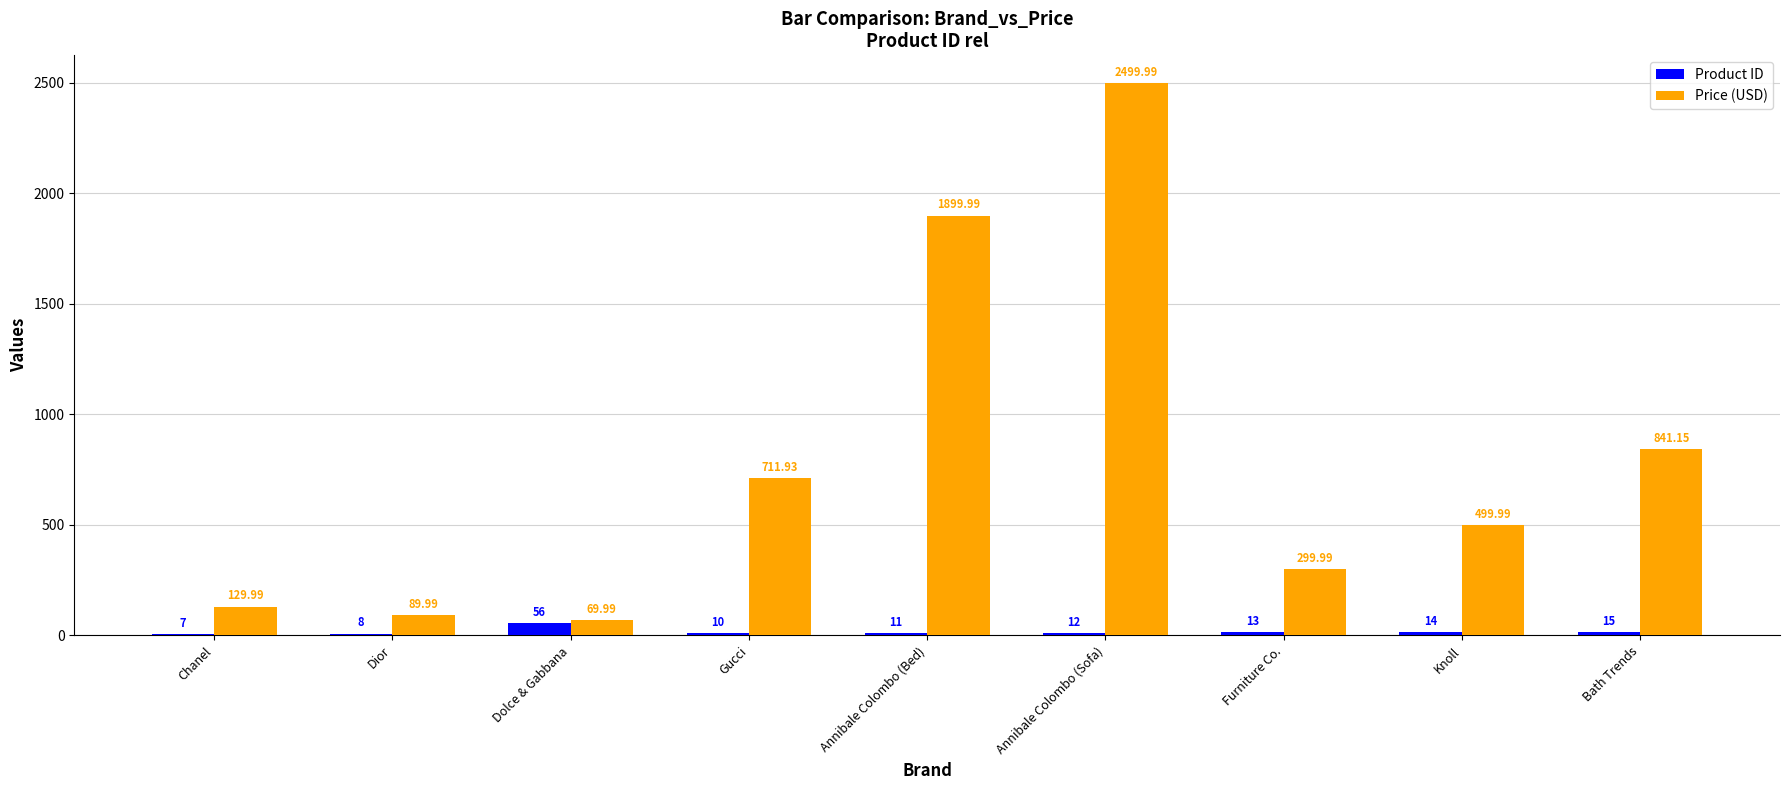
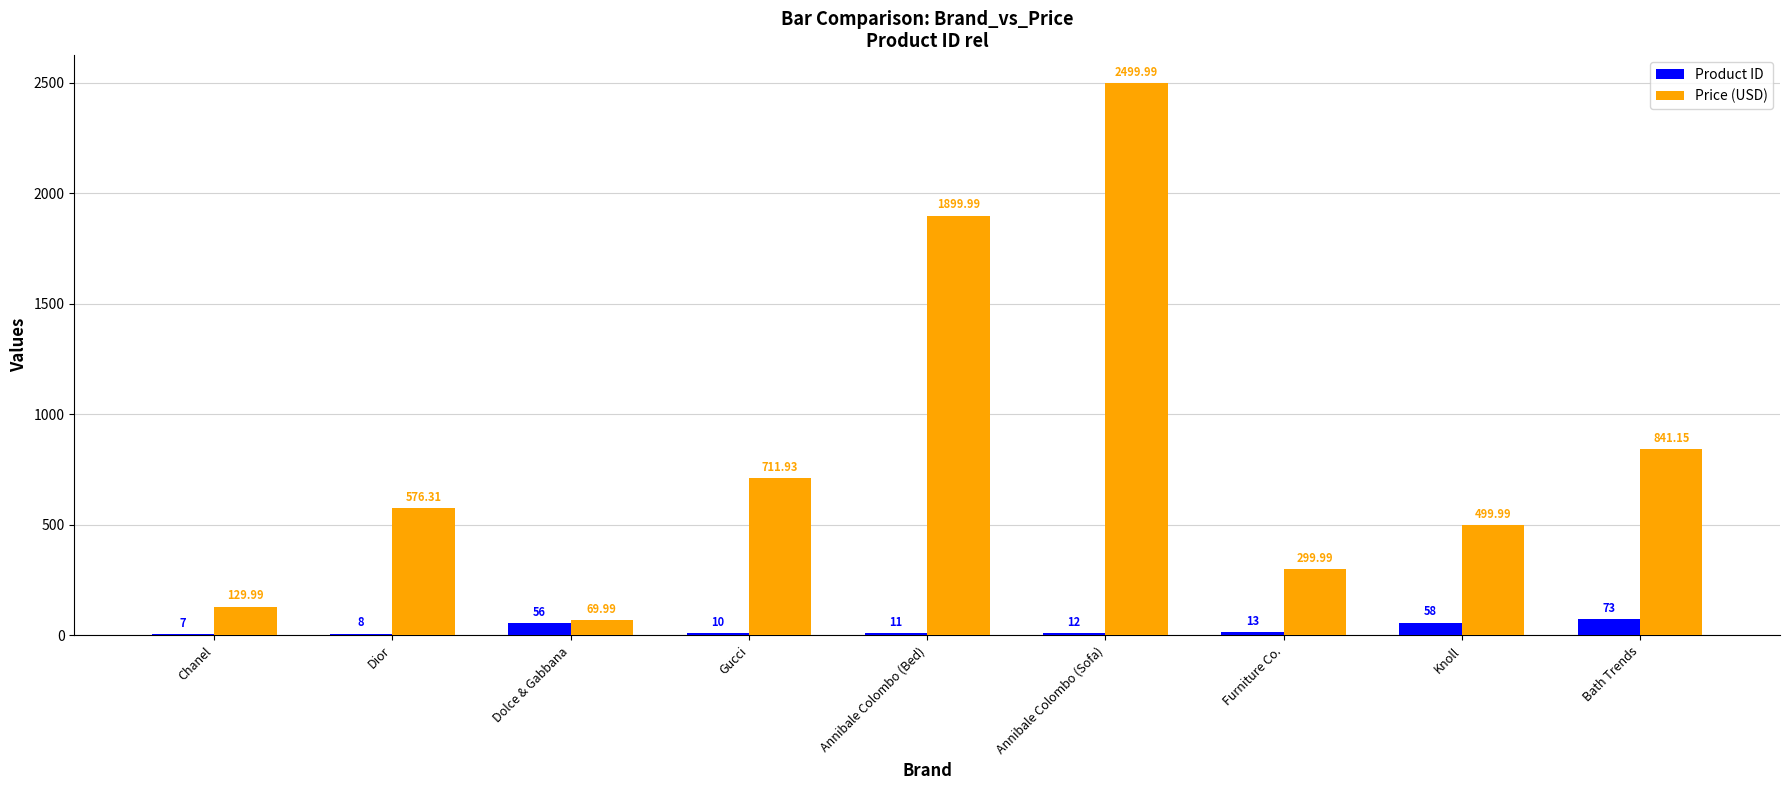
Price (USD), Dior: 89.99 -> 576.31
Product ID, Knoll: 14 -> 58
Product ID, Bath Trends: 15 -> 73
